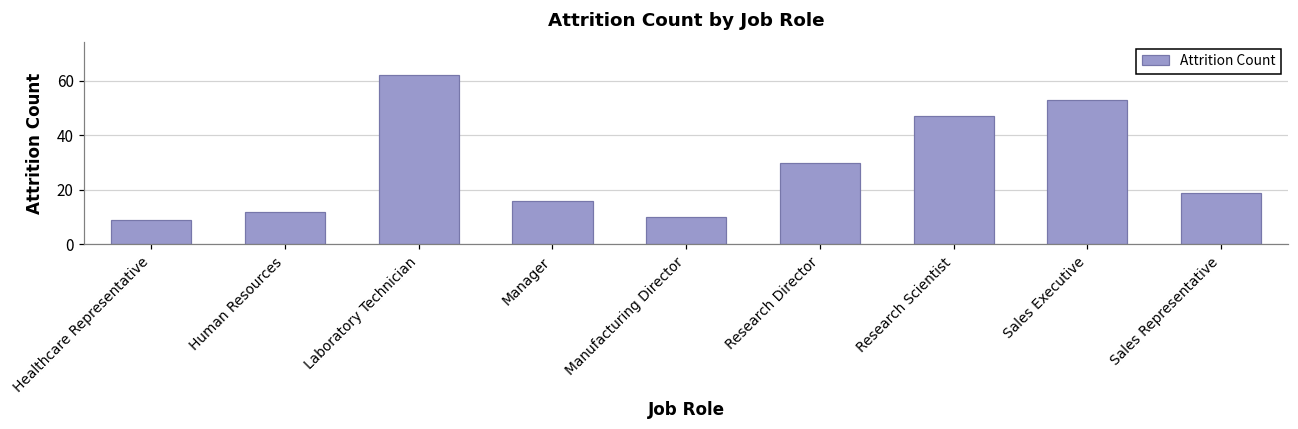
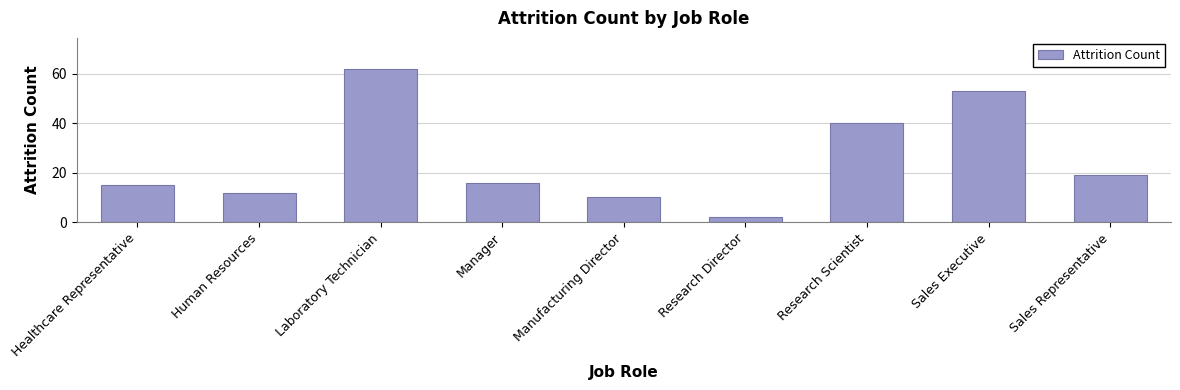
Healthcare Representative: 9 -> 15
Research Director: 30 -> 2
Research Scientist: 47 -> 40
